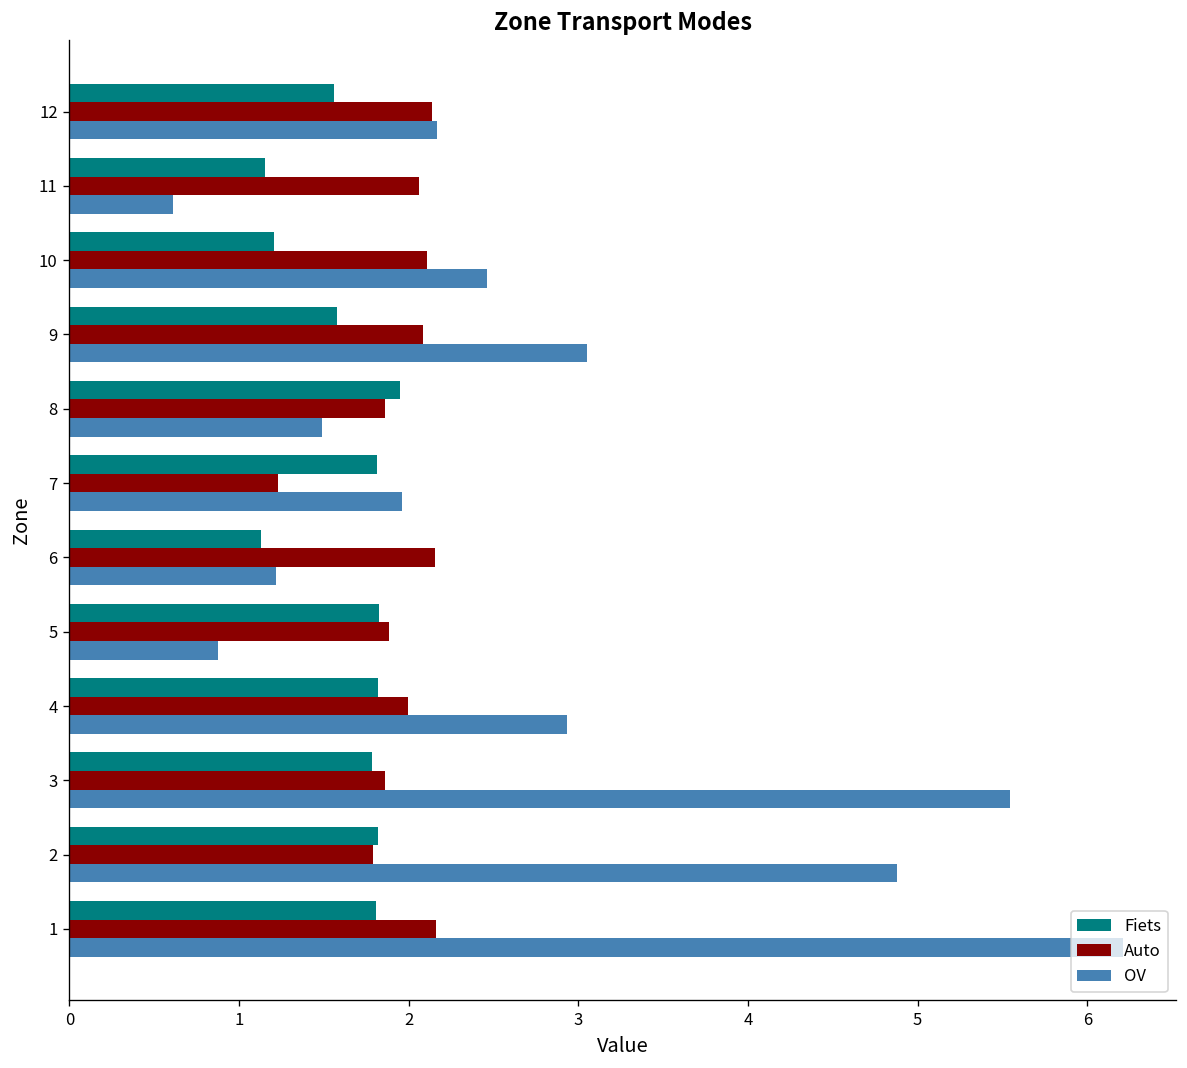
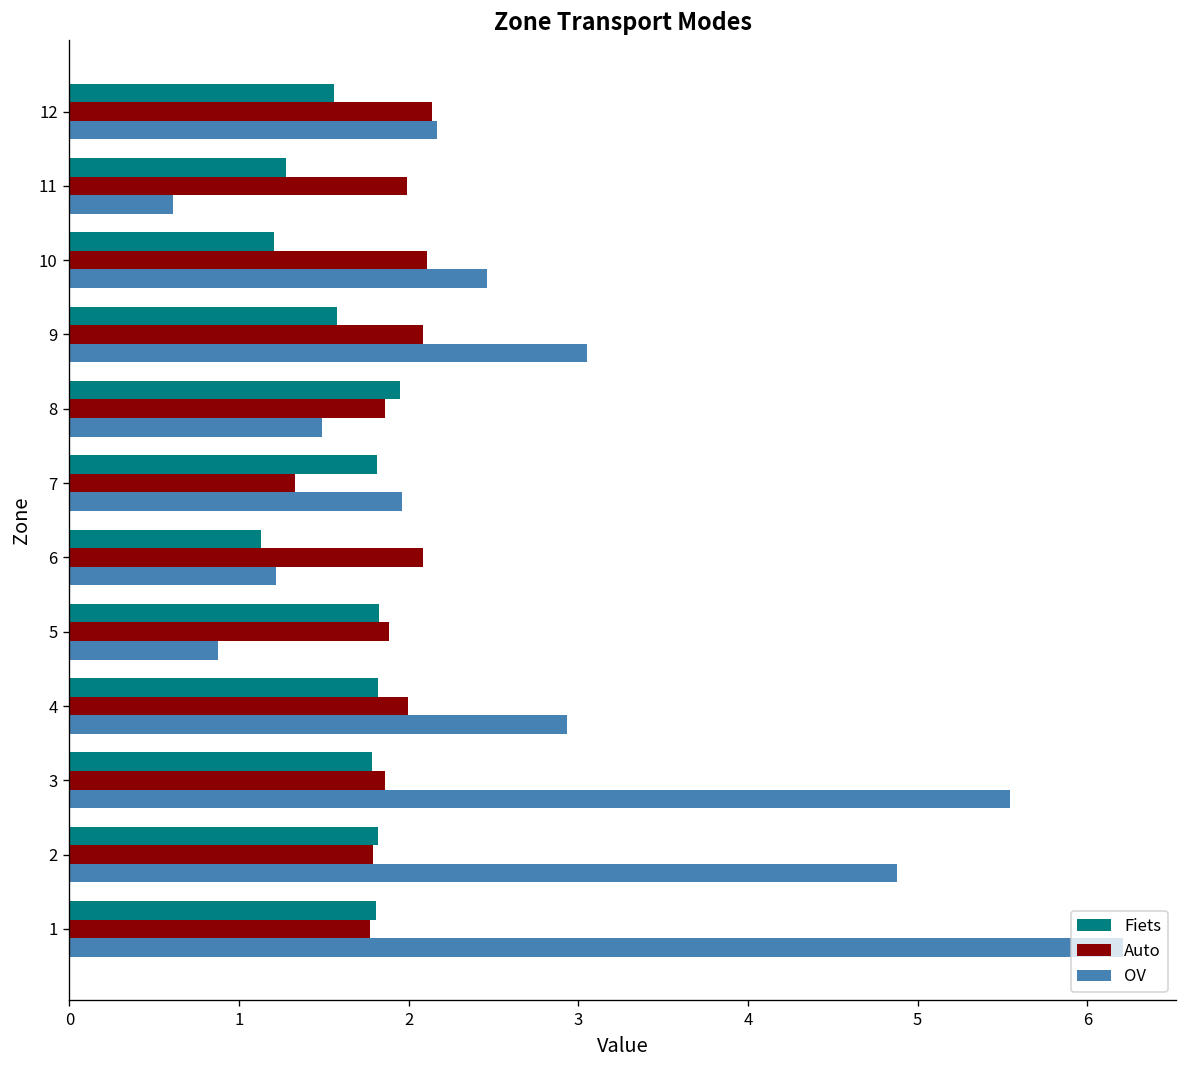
Fiets, 11: 1.15 -> 1.28
Auto, 11: 2.06 -> 1.99
Auto, 7: 1.23 -> 1.33
Auto, 6: 2.16 -> 2.08
Auto, 1: 2.16 -> 1.77
